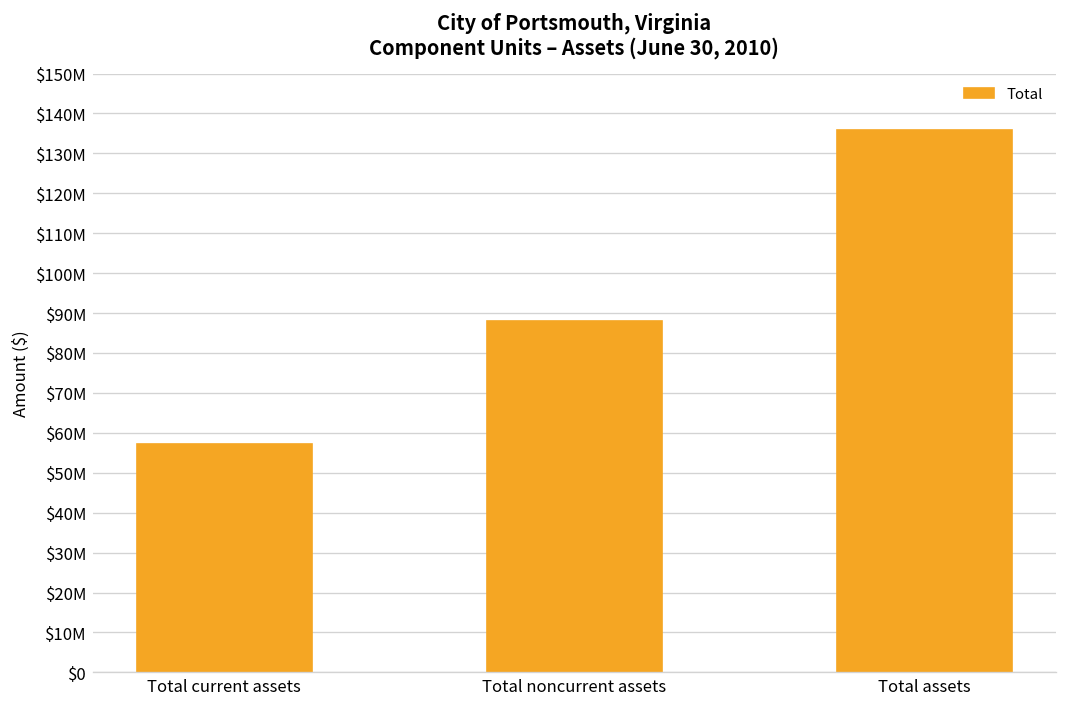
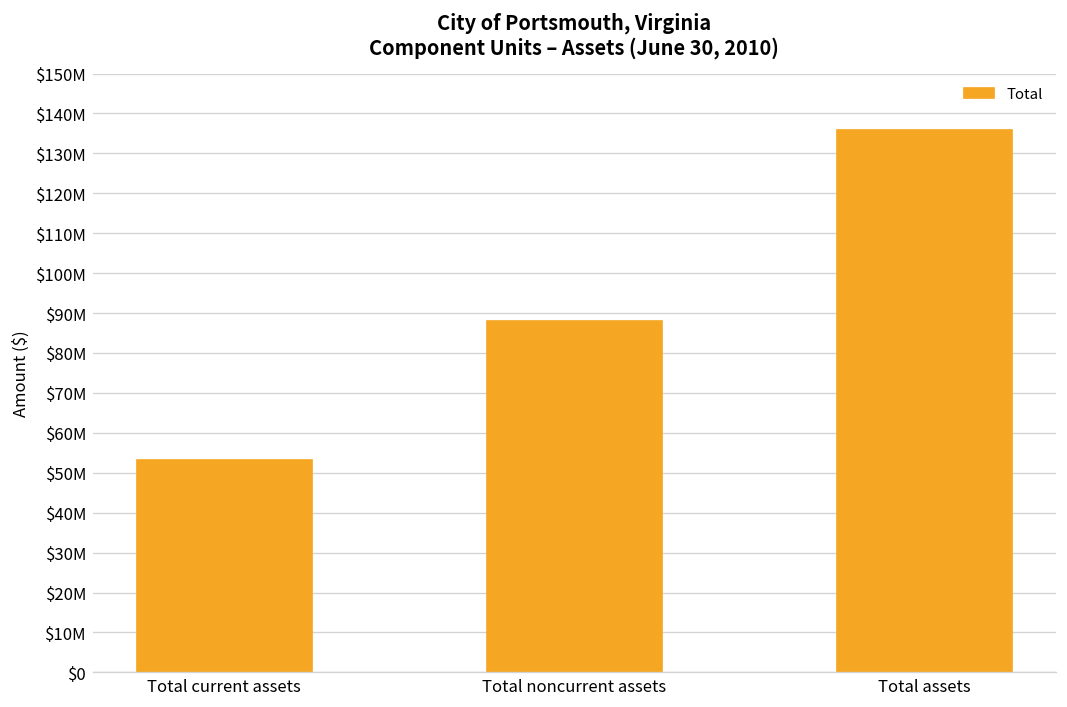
Total current assets: $57000000 -> $53000000
